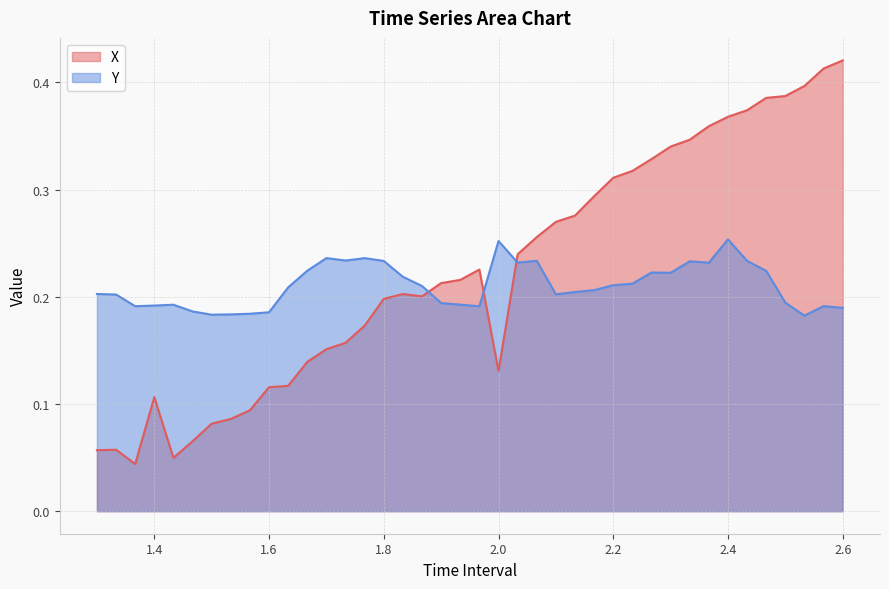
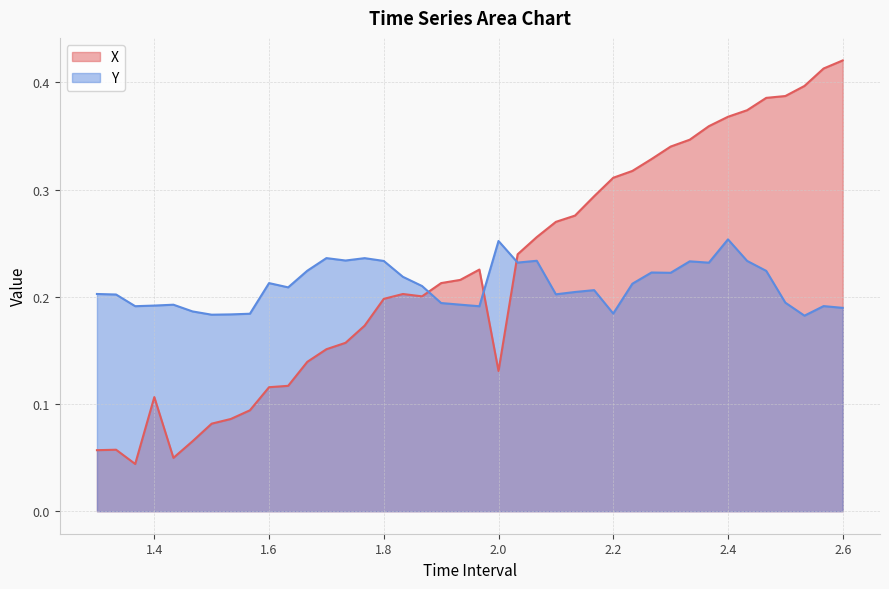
Y, 1.6: 0.186 -> 0.213
Y, 2.2: 0.211 -> 0.184
